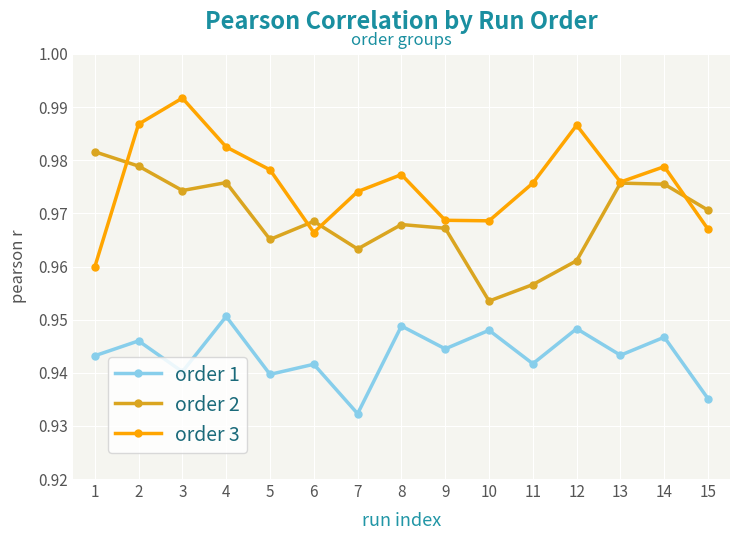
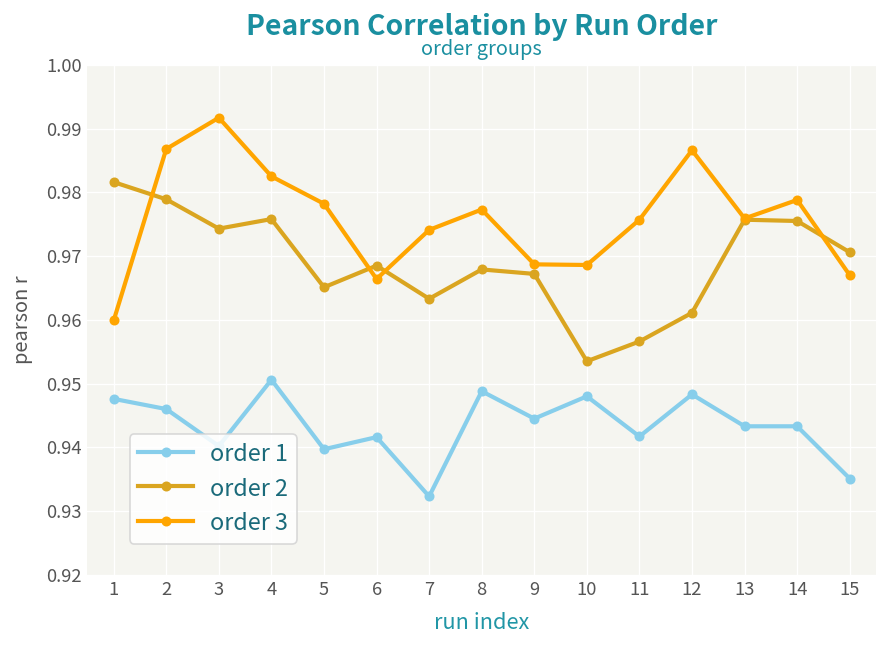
order 1, 1: 0.943 -> 0.948
order 1, 14: 0.947 -> 0.943
